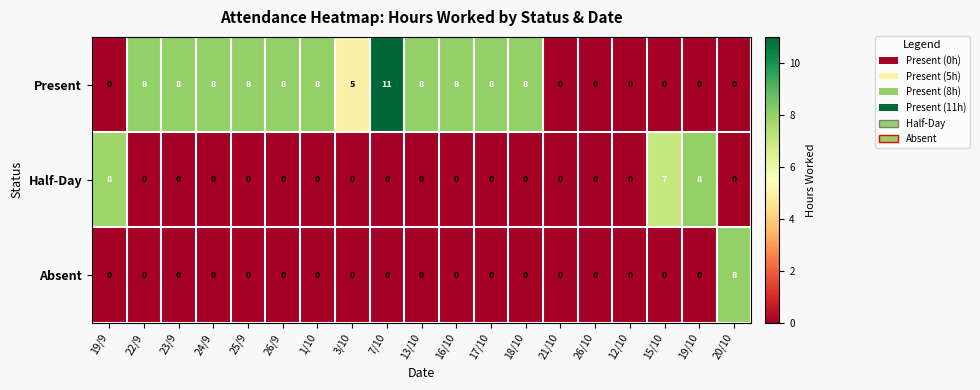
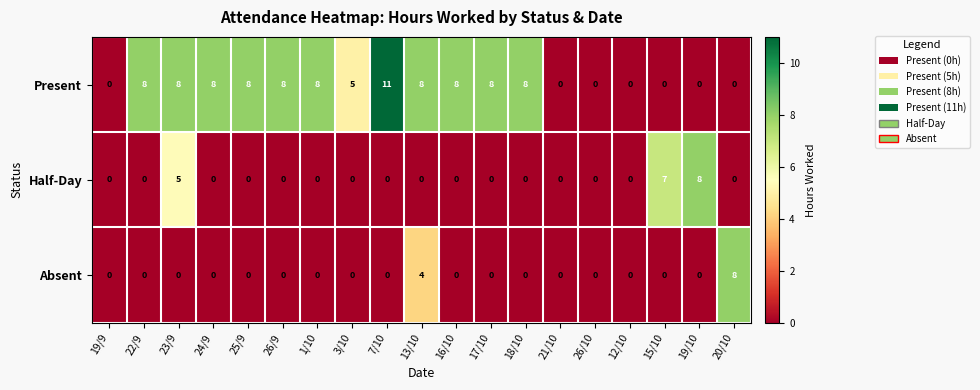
Half-Day, 19/9: 8 -> 0
Half-Day, 23/9: 0 -> 5
Absent, 13/10: 0 -> 4
